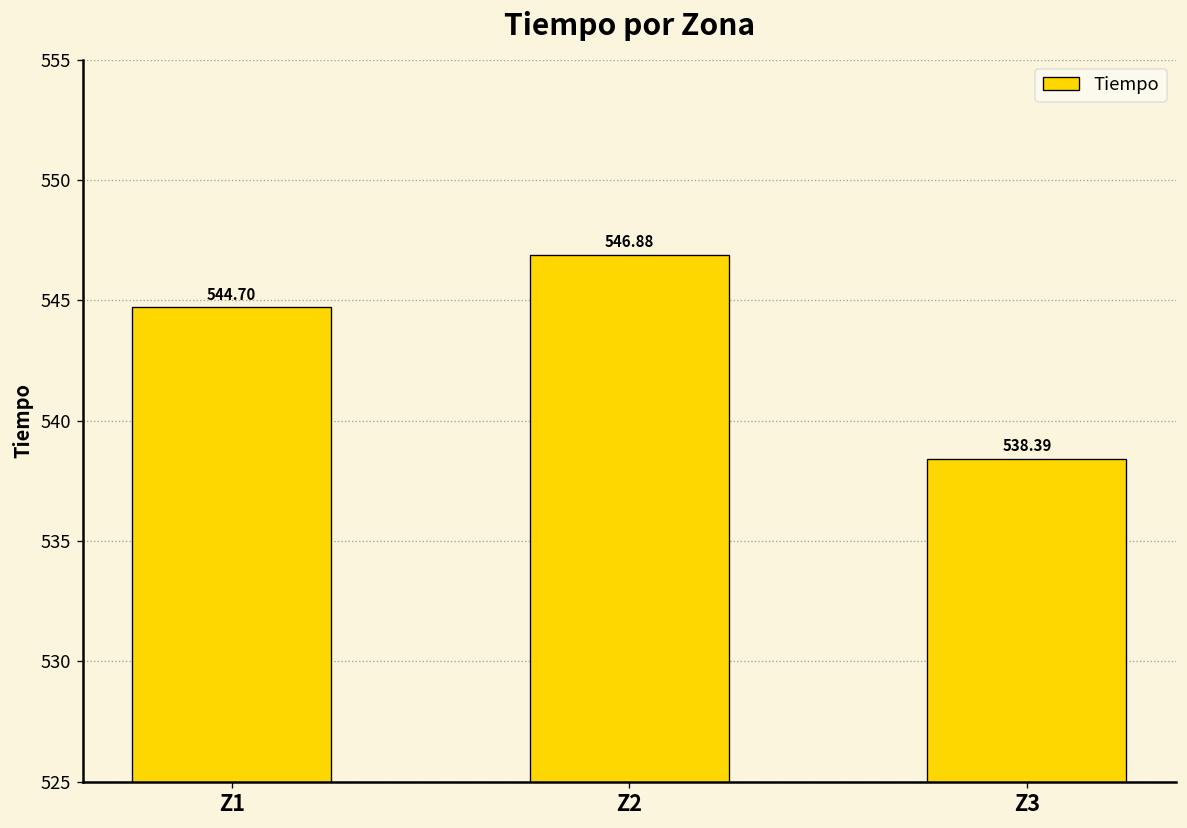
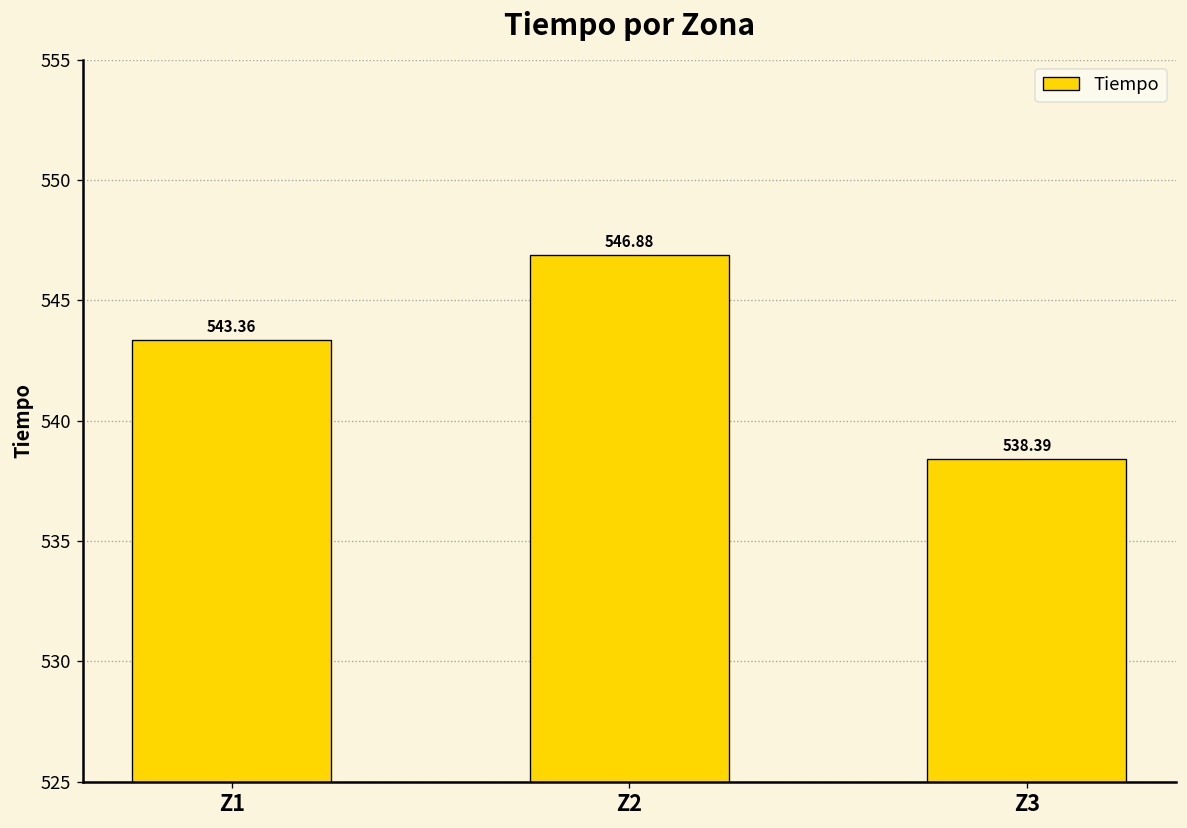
Z1: 544.70 -> 543.36
